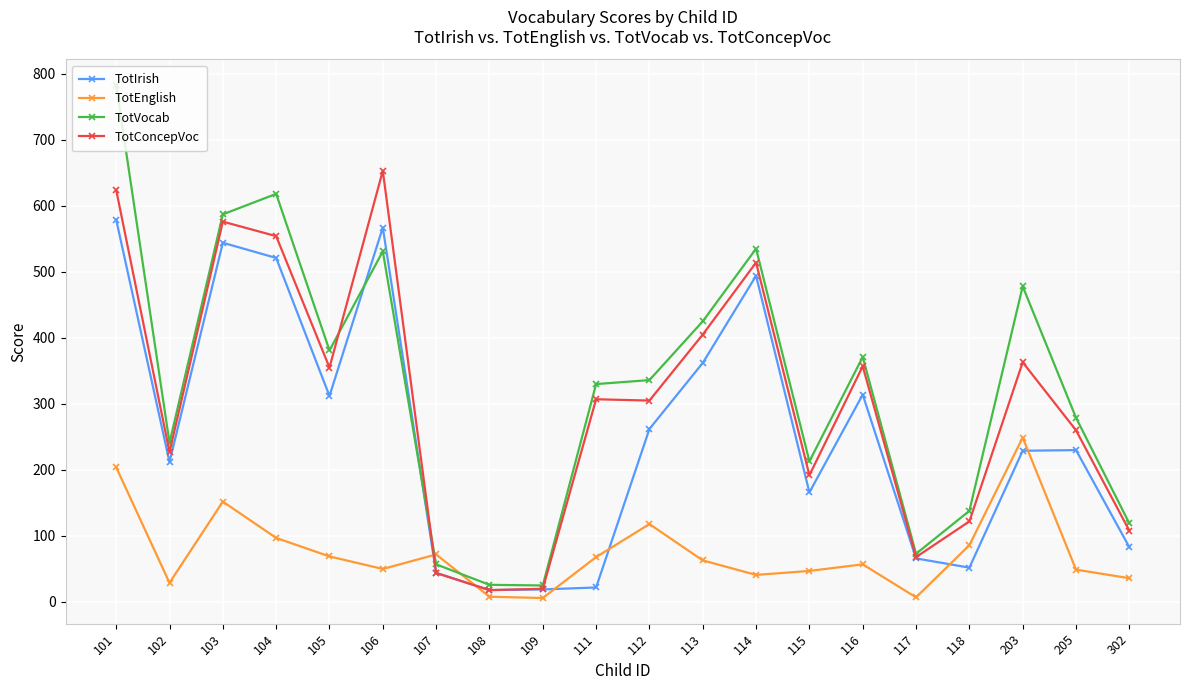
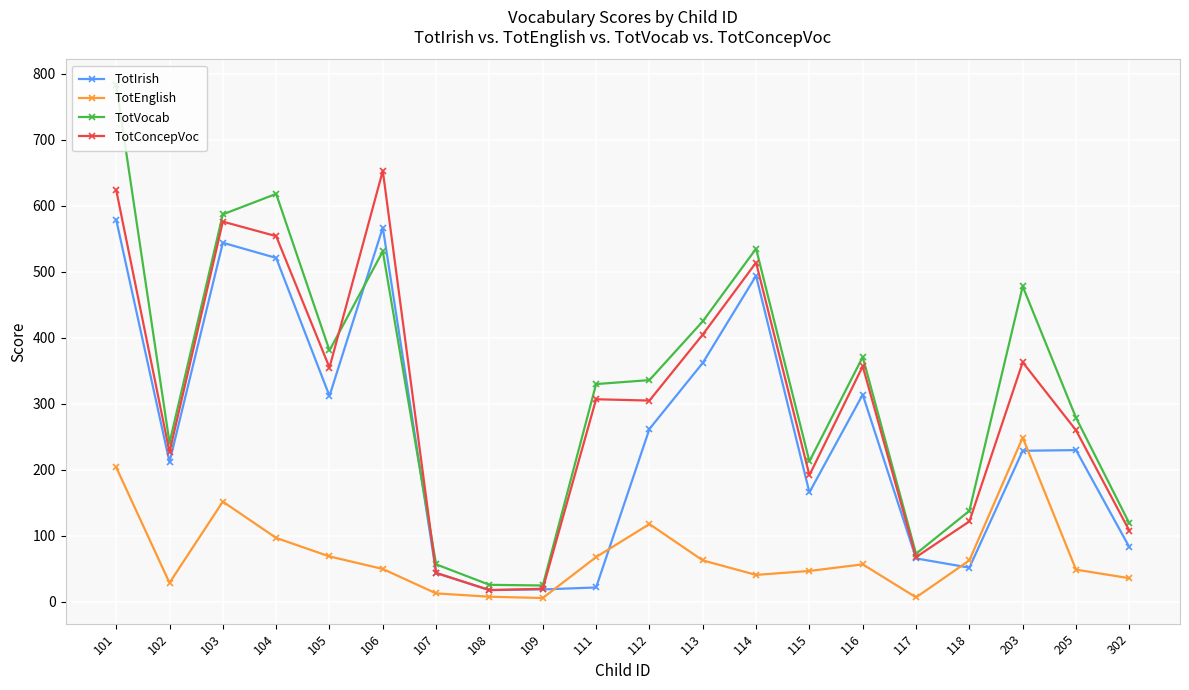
TotEnglish, 107: 70 -> 10
TotEnglish, 118: 90 -> 60
